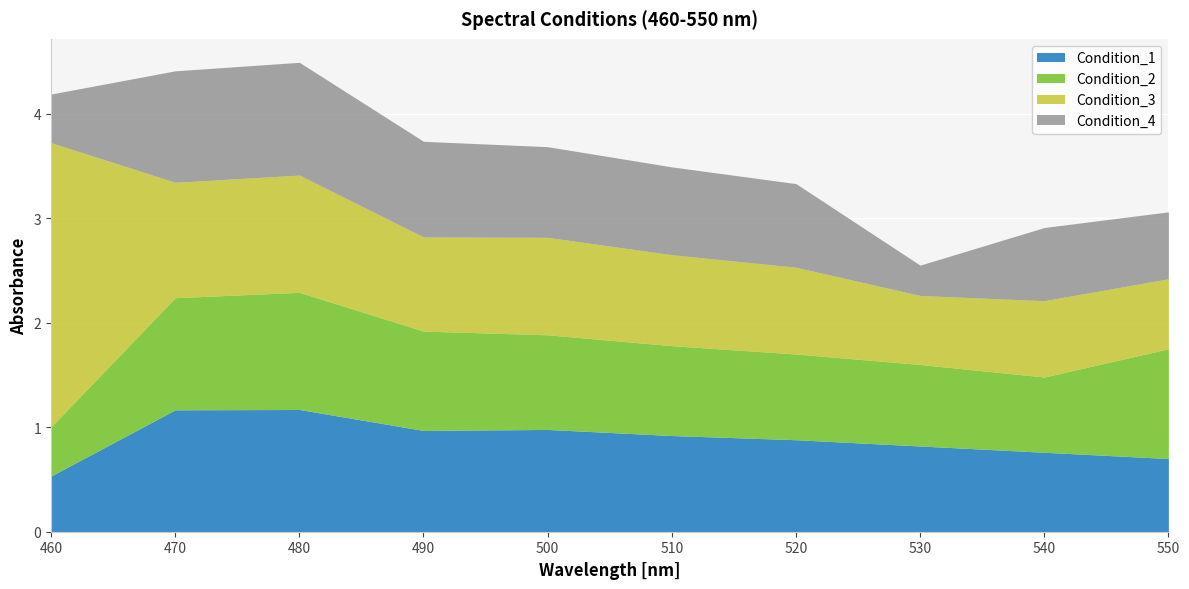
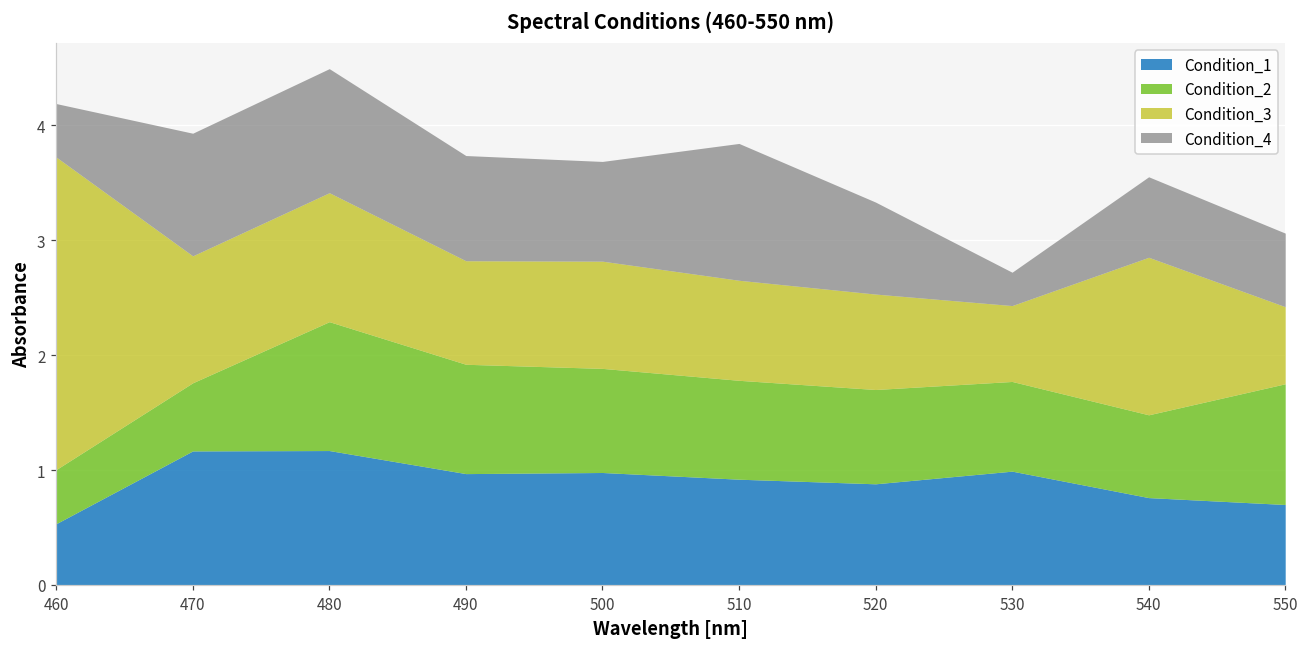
Condition_2, 470: 1.07 -> 0.59
Condition_4, 510: 0.84 -> 1.19
Condition_1, 530: 0.82 -> 0.99
Condition_3, 540: 0.73 -> 1.37
